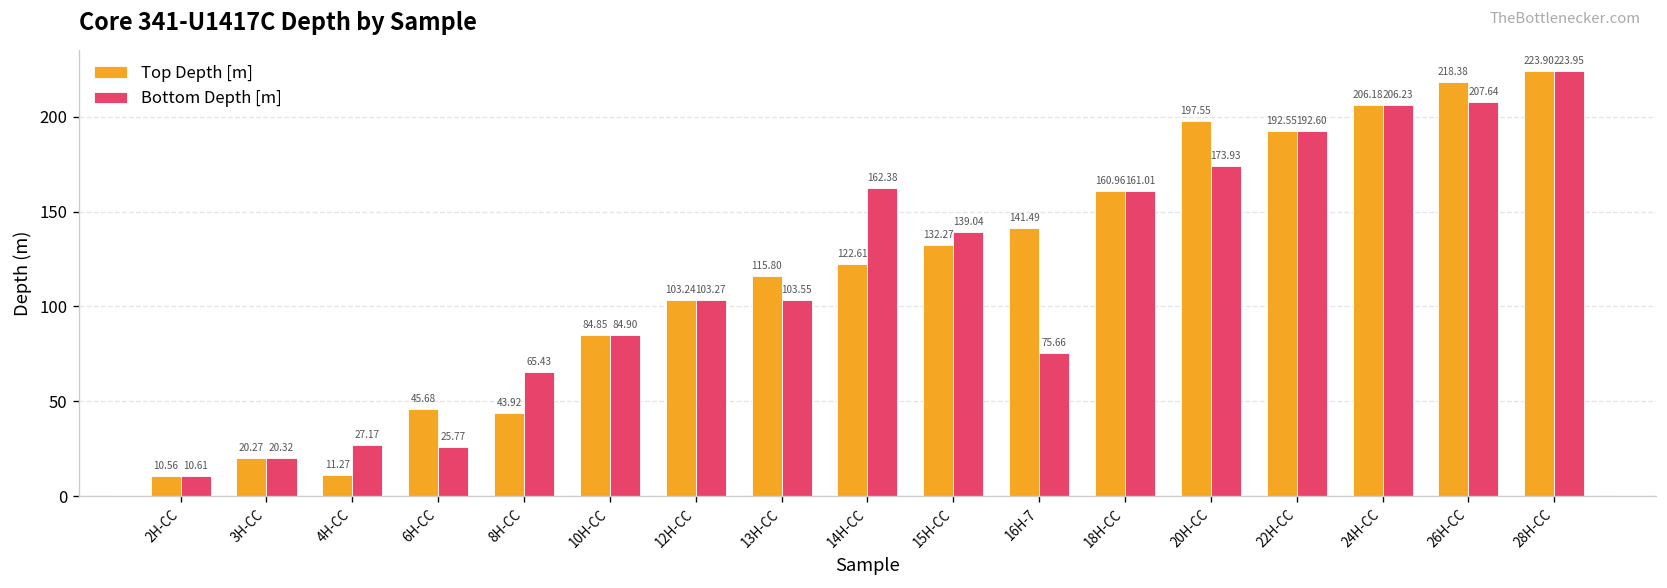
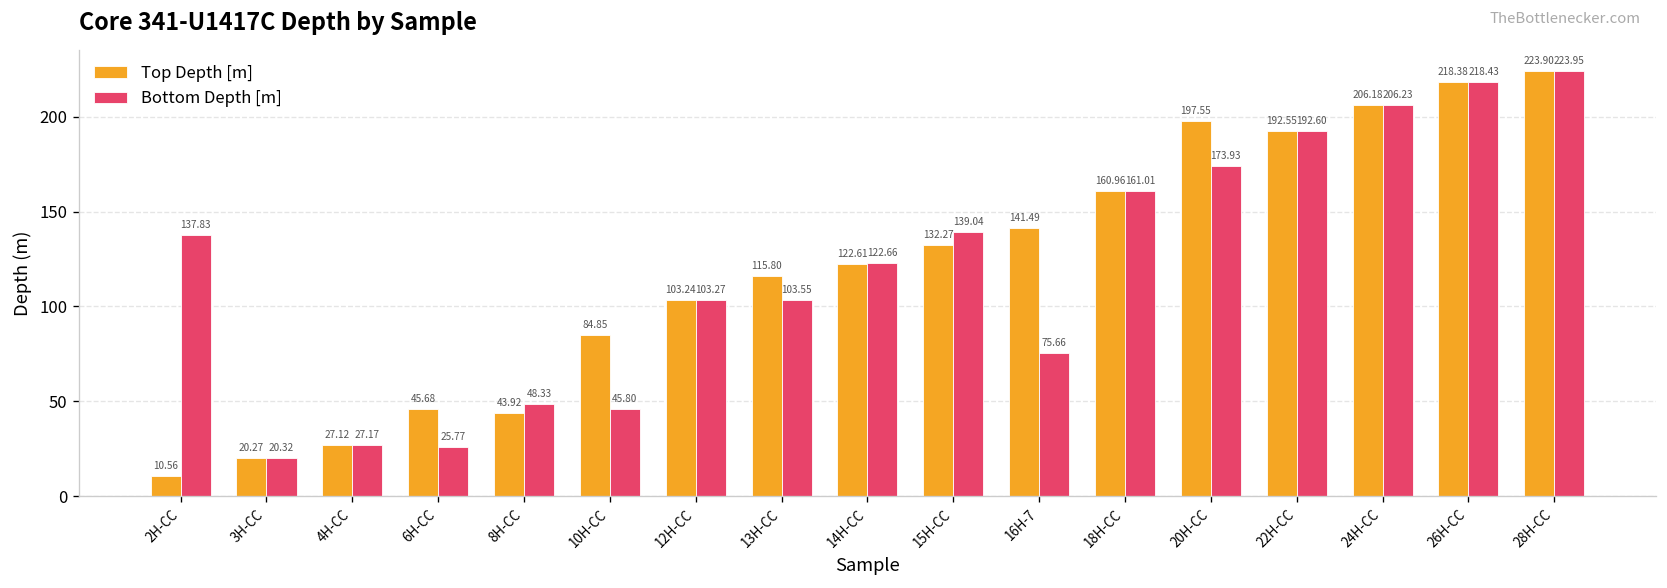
Bottom Depth [m], 2H-CC: 10.61 -> 137.83
Top Depth [m], 4H-CC: 11.27 -> 27.12
Bottom Depth [m], 8H-CC: 65.43 -> 48.33
Bottom Depth [m], 10H-CC: 84.90 -> 45.80
Bottom Depth [m], 14H-CC: 162.38 -> 122.66
Bottom Depth [m], 26H-CC: 207.64 -> 218.43
